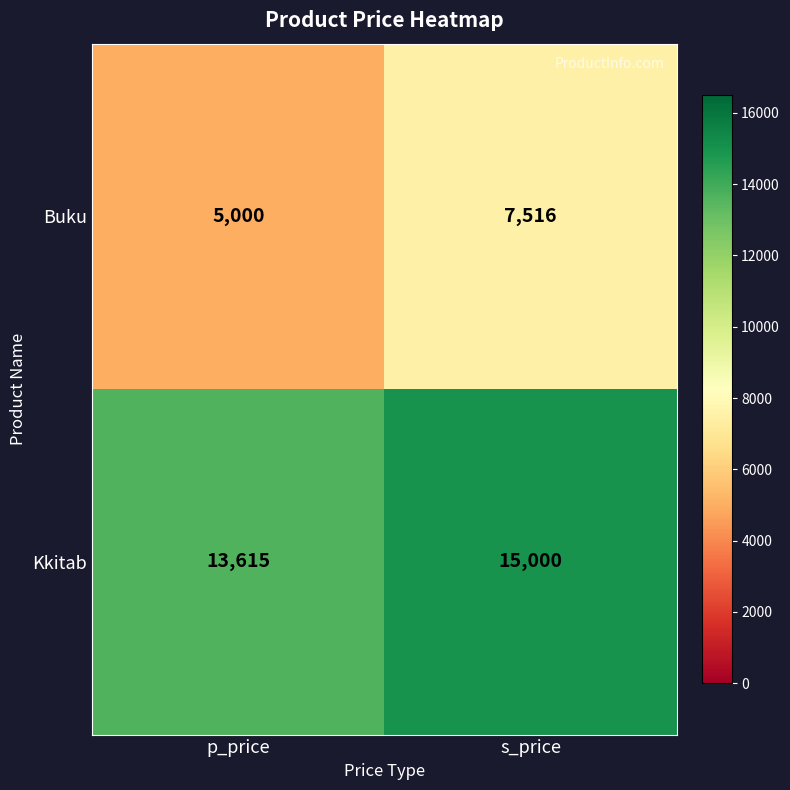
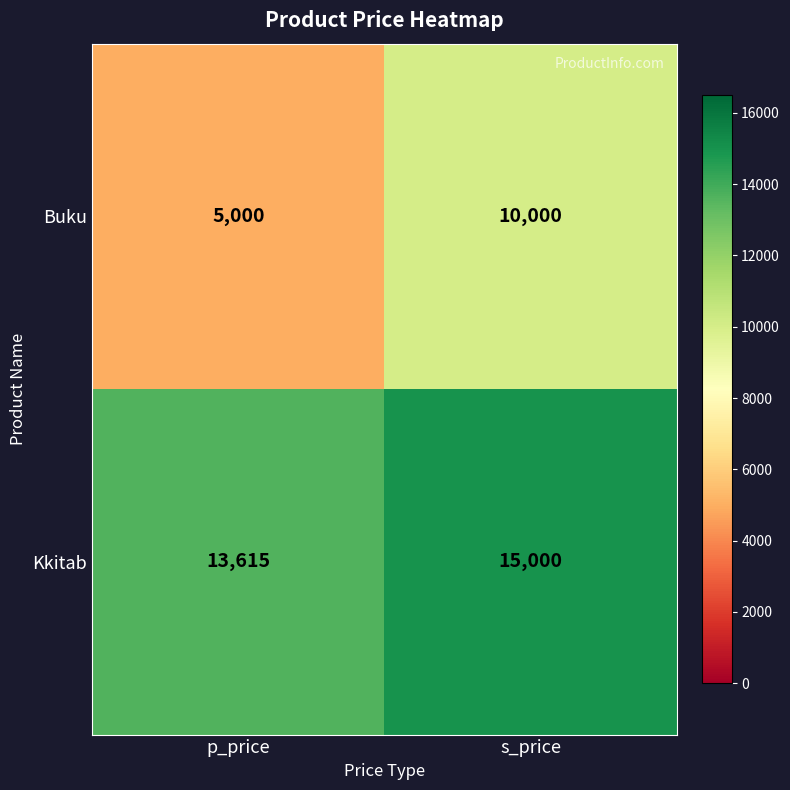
Buku, s_price: 7,516 -> 10,000
